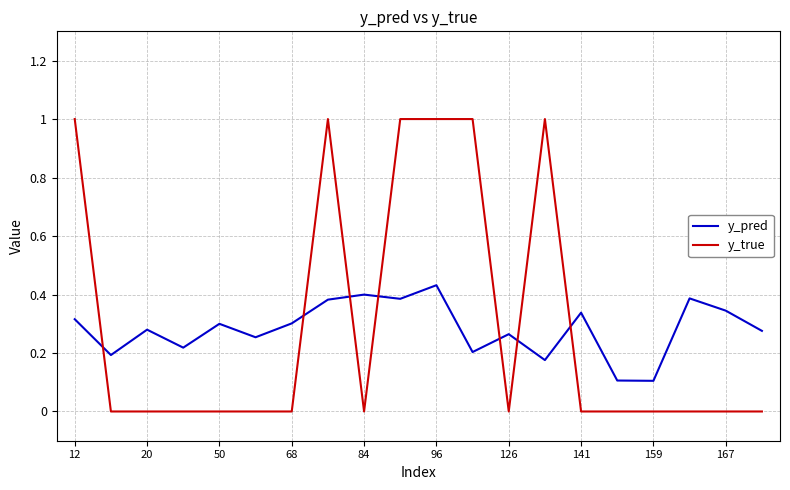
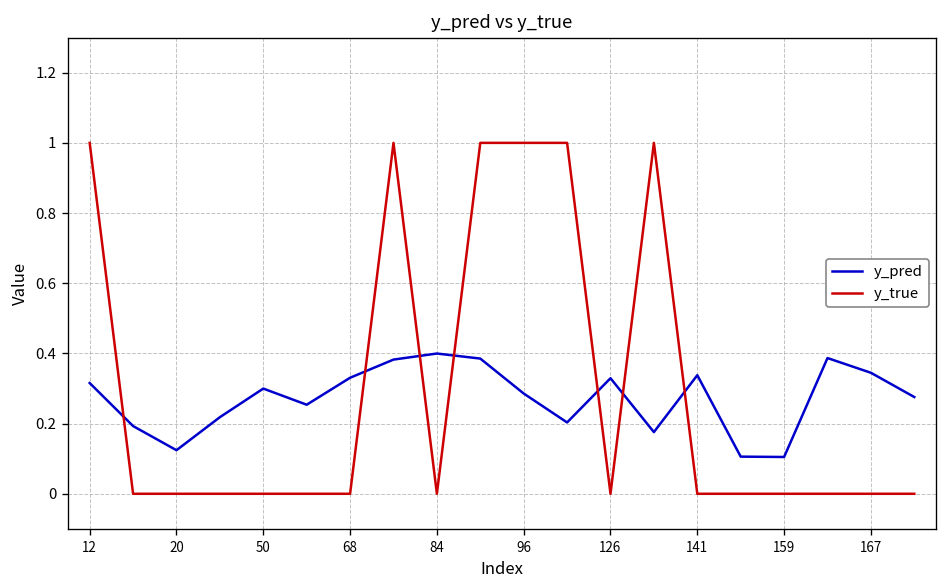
y_pred, 20: 0.28 -> 0.12
y_pred, 68: 0.30 -> 0.33
y_pred, 96: 0.43 -> 0.29
y_pred, 126: 0.26 -> 0.33
